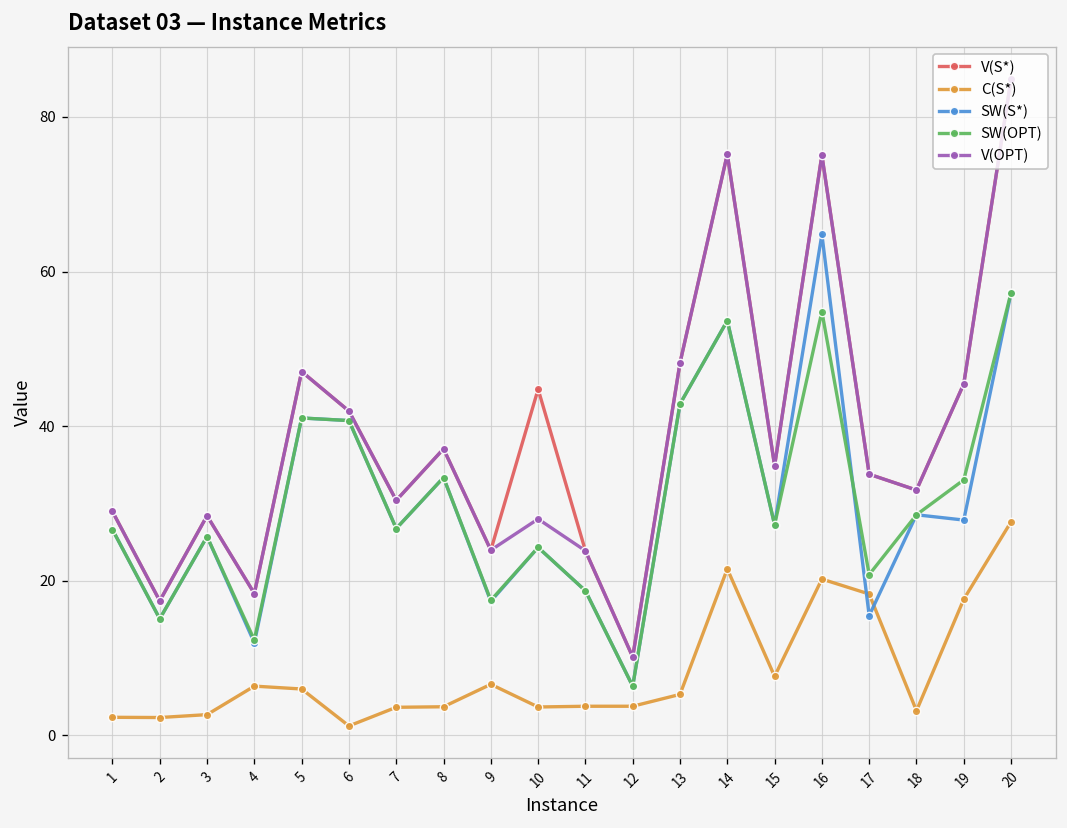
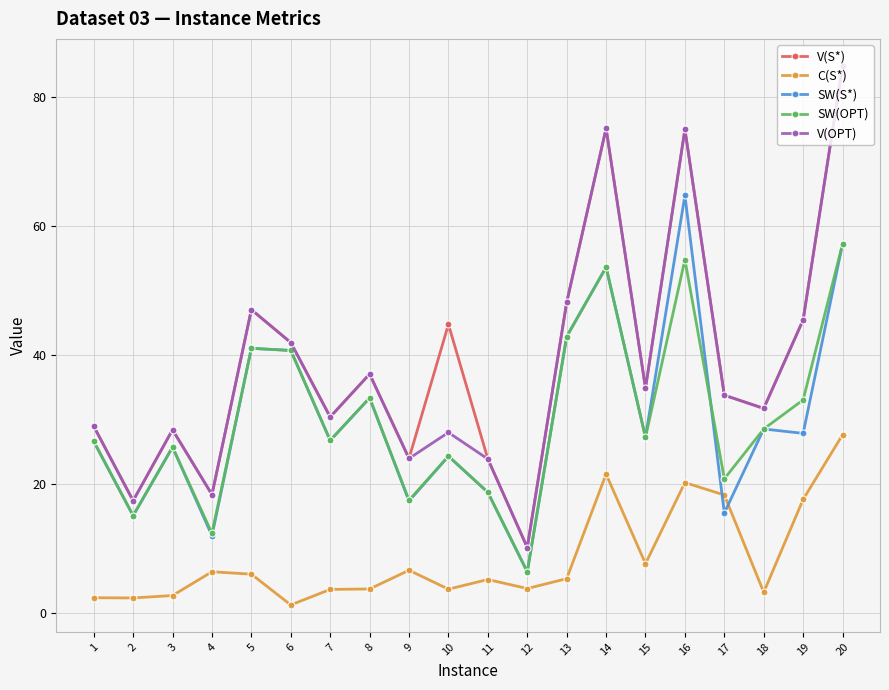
C(S*), 11: 4 -> 5
